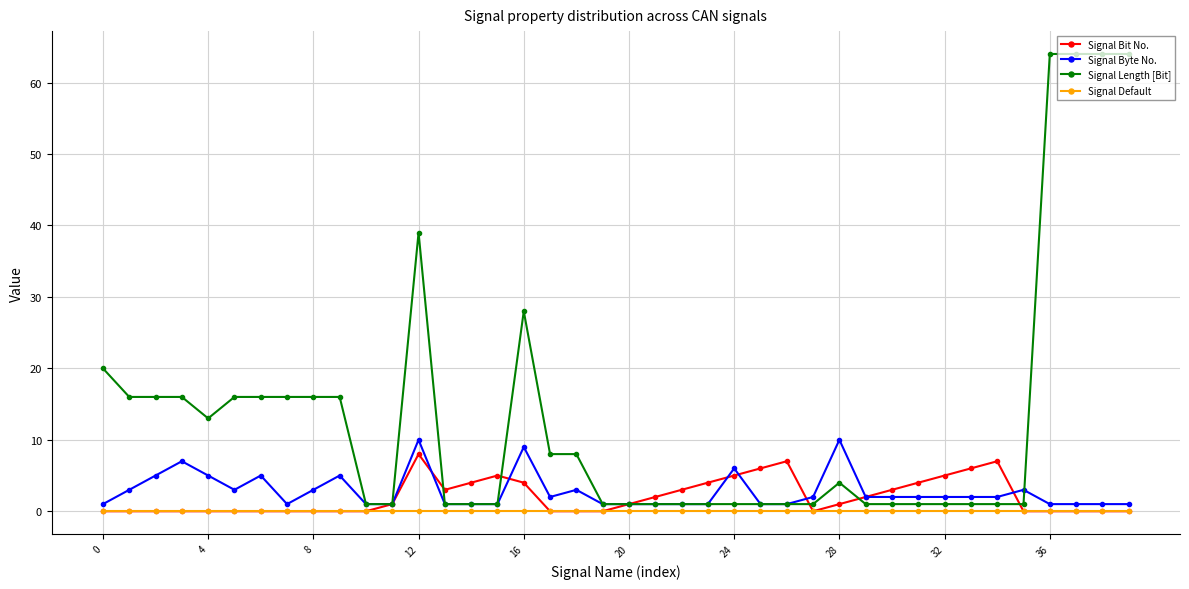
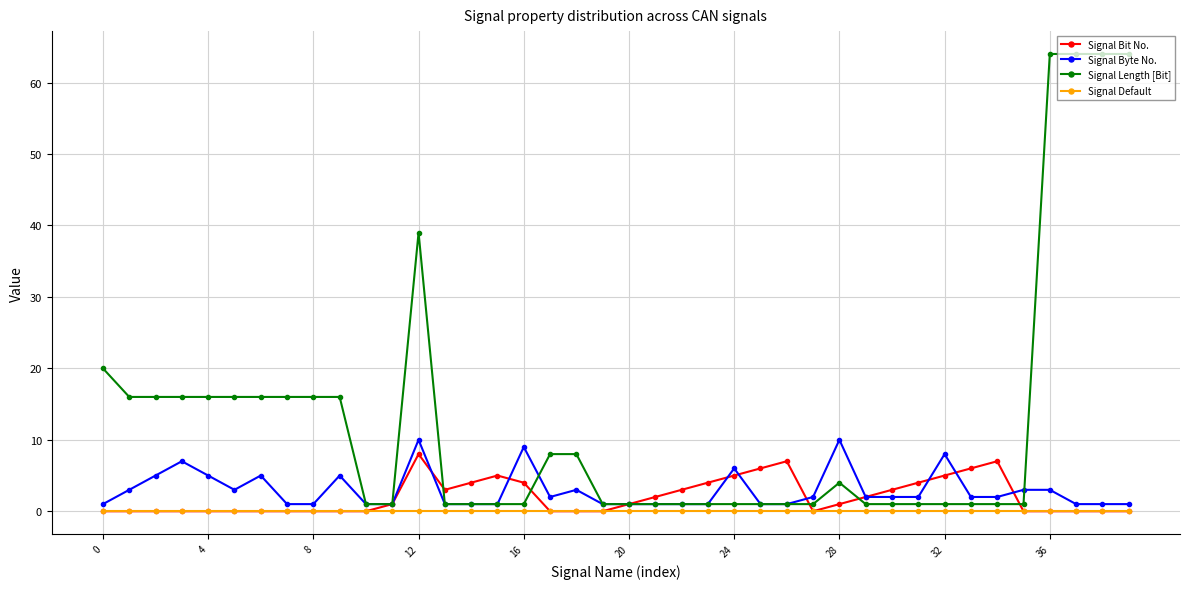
Signal Length [Bit], 4: 13 -> 16
Signal Byte No., 8: 3 -> 1
Signal Length [Bit], 16: 28 -> 1
Signal Byte No., 32: 2 -> 8
Signal Byte No., 36: 1 -> 3
